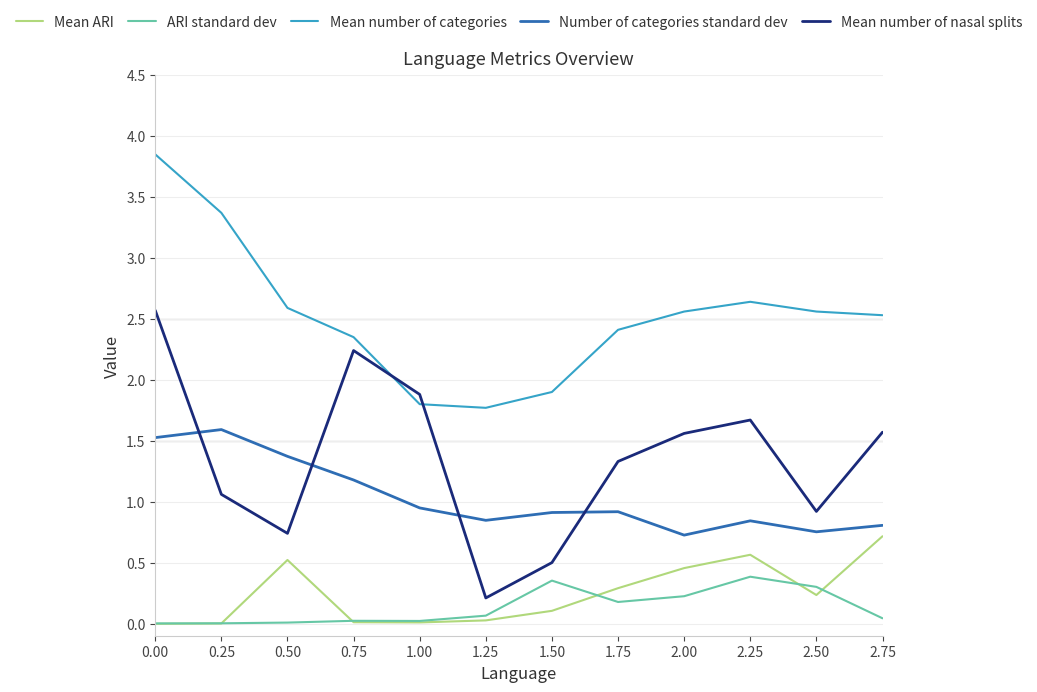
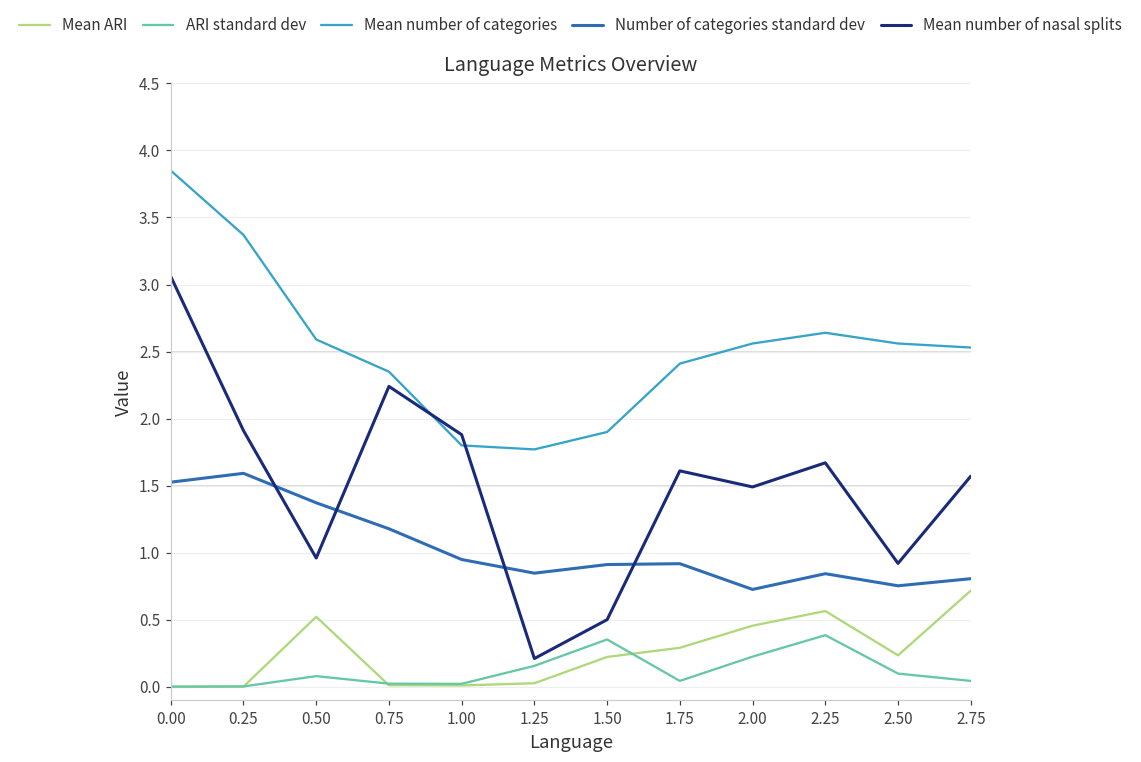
Mean number of nasal splits, 0.00: 2.57 -> 3.06
Mean number of nasal splits, 0.25: 1.06 -> 1.91
ARI standard dev, 0.50: 0.01 -> 0.08
Mean number of nasal splits, 0.50: 0.74 -> 0.96
ARI standard dev, 1.25: 0.06 -> 0.16
Mean ARI, 1.50: 0.10 -> 0.22
ARI standard dev, 1.75: 0.18 -> 0.04
Mean number of nasal splits, 1.75: 1.33 -> 1.61
Mean number of nasal splits, 2.00: 1.56 -> 1.49
ARI standard dev, 2.50: 0.30 -> 0.10
